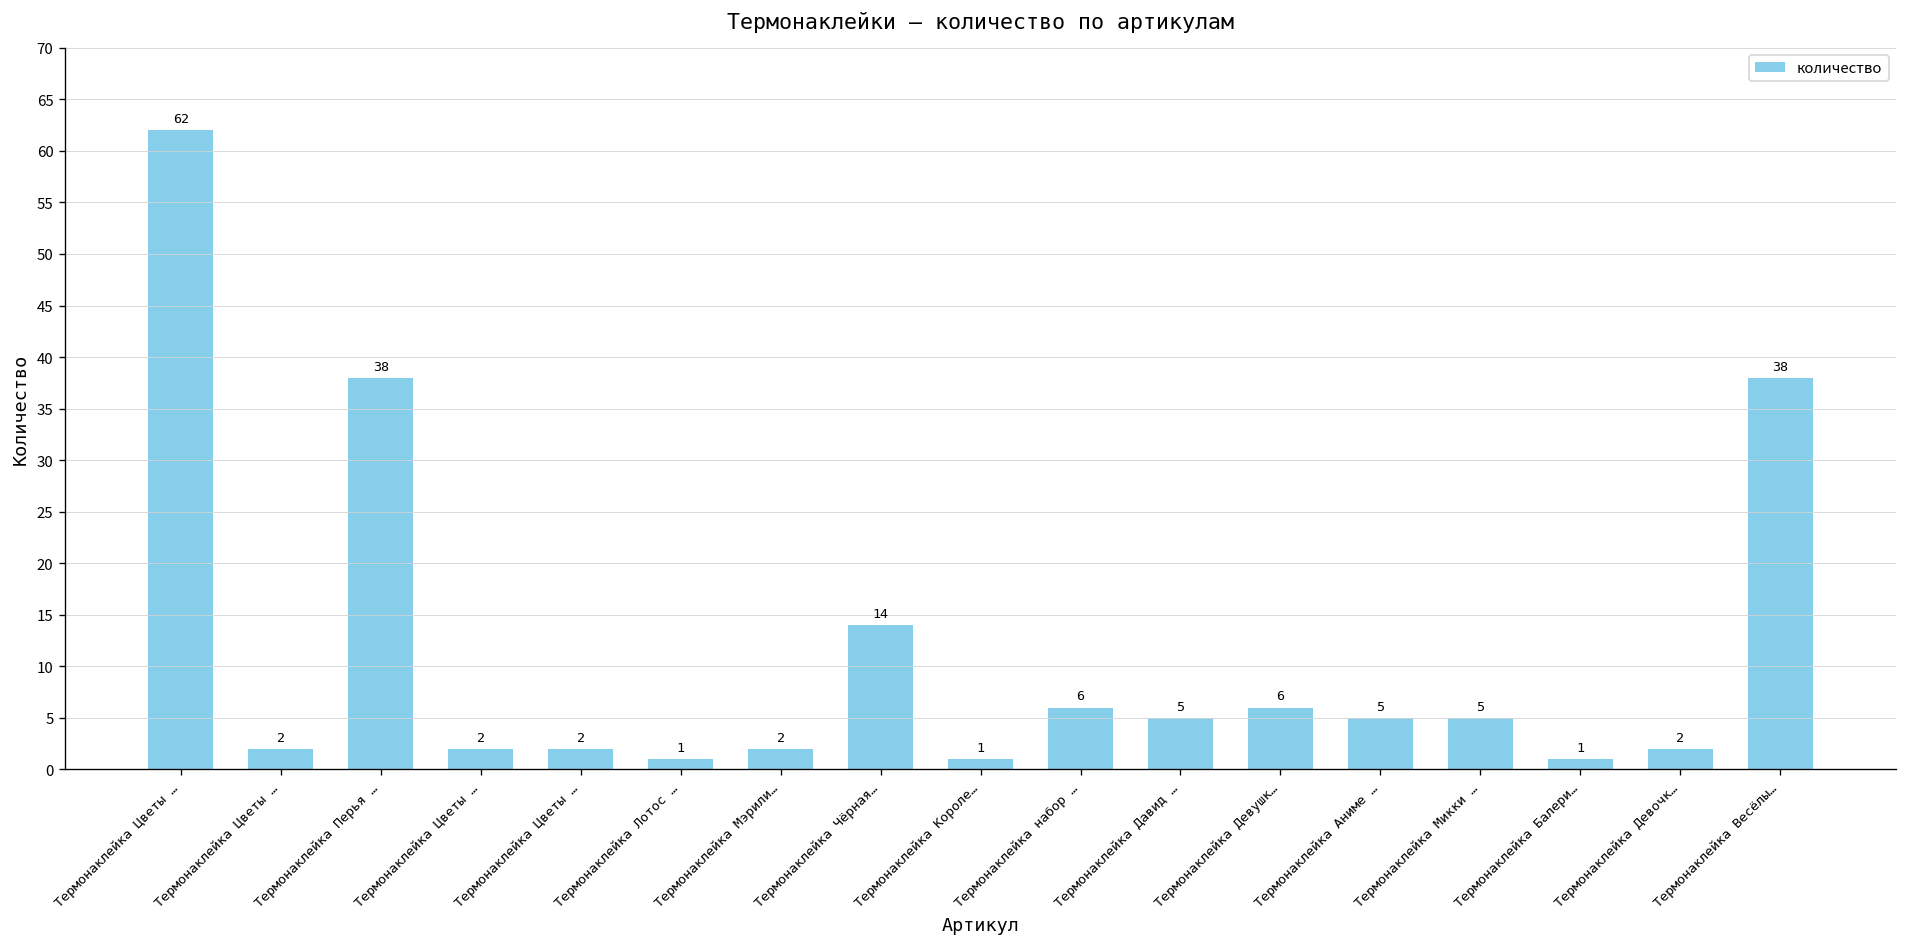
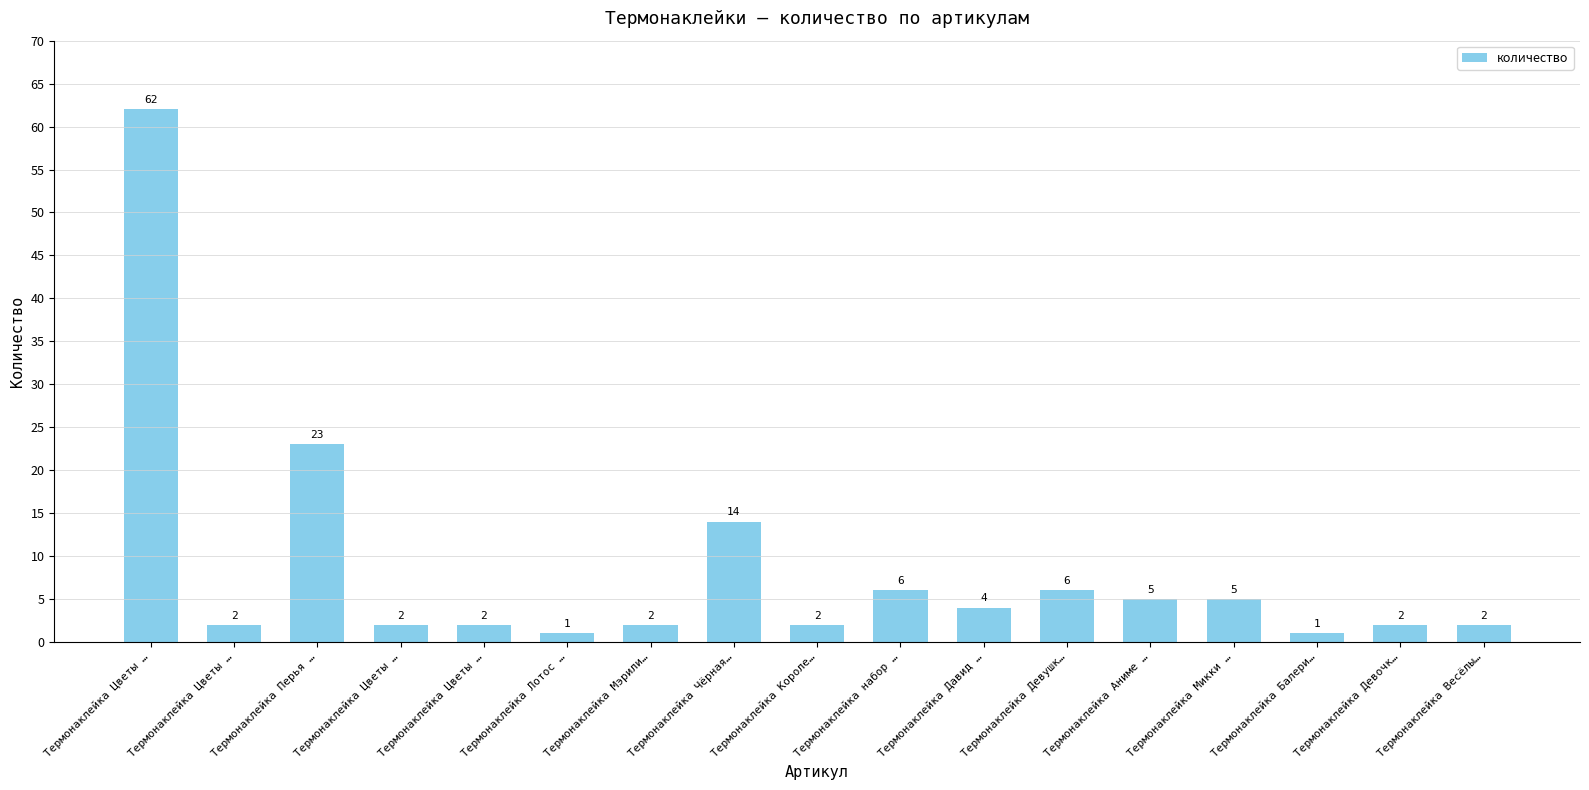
Термонаклейка Перья …: 38 -> 23
Термонаклейка Короле…: 1 -> 2
Термонаклейка Давид …: 5 -> 4
Термонаклейка Весёлы…: 38 -> 2
